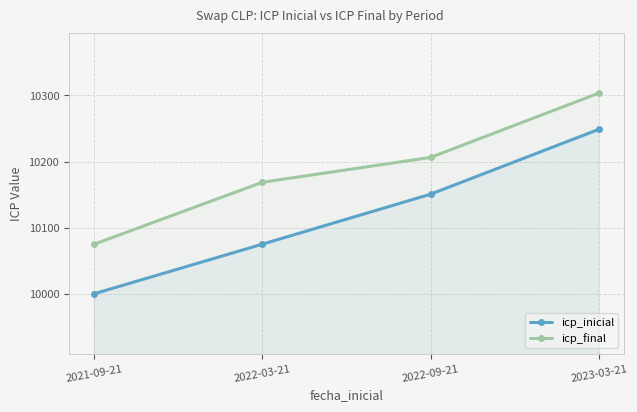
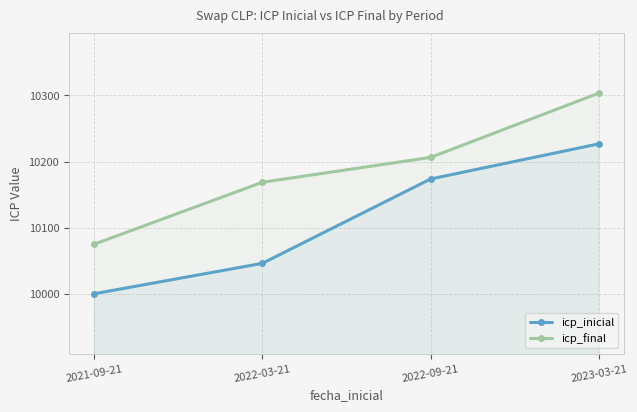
icp_inicial, 2022-03-21: 10080 -> 10050
icp_inicial, 2022-09-21: 10150 -> 10170
icp_inicial, 2023-03-21: 10250 -> 10230
